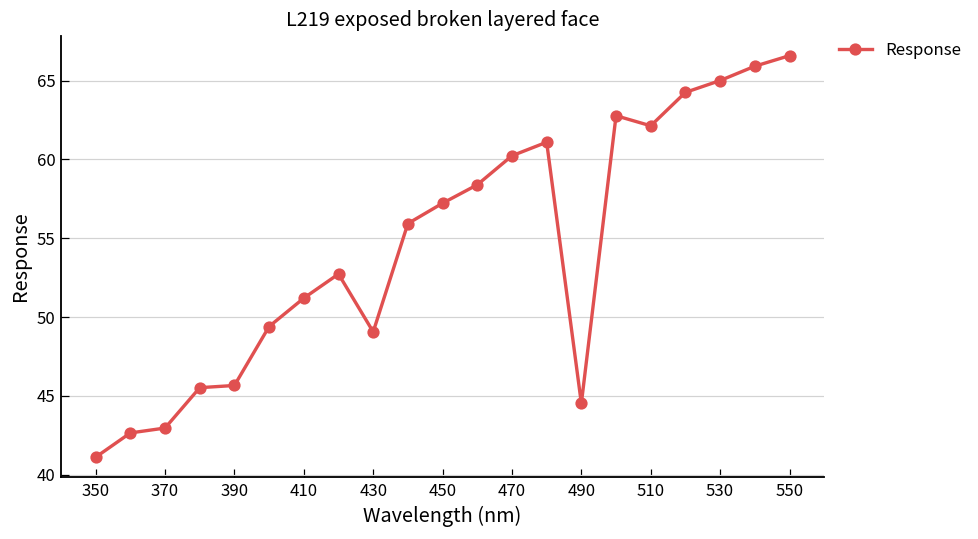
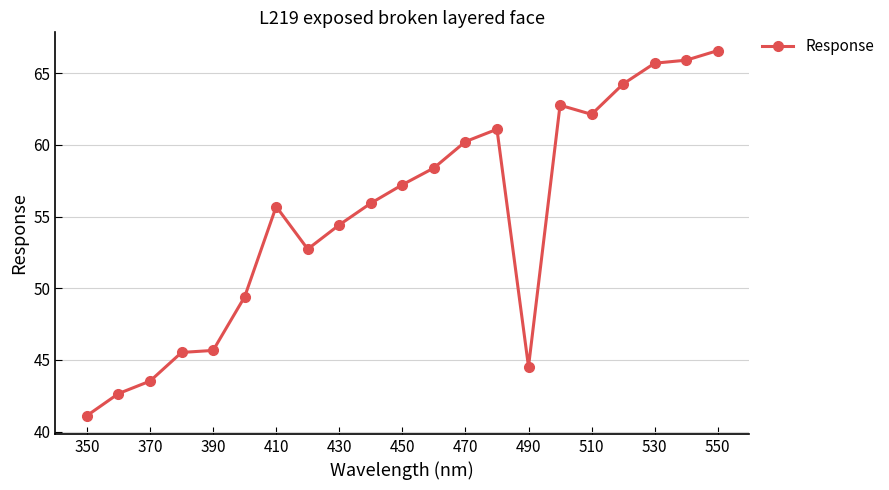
370: 43.0 -> 43.5
410: 51.2 -> 55.7
430: 49.1 -> 54.4
530: 65.0 -> 65.7
